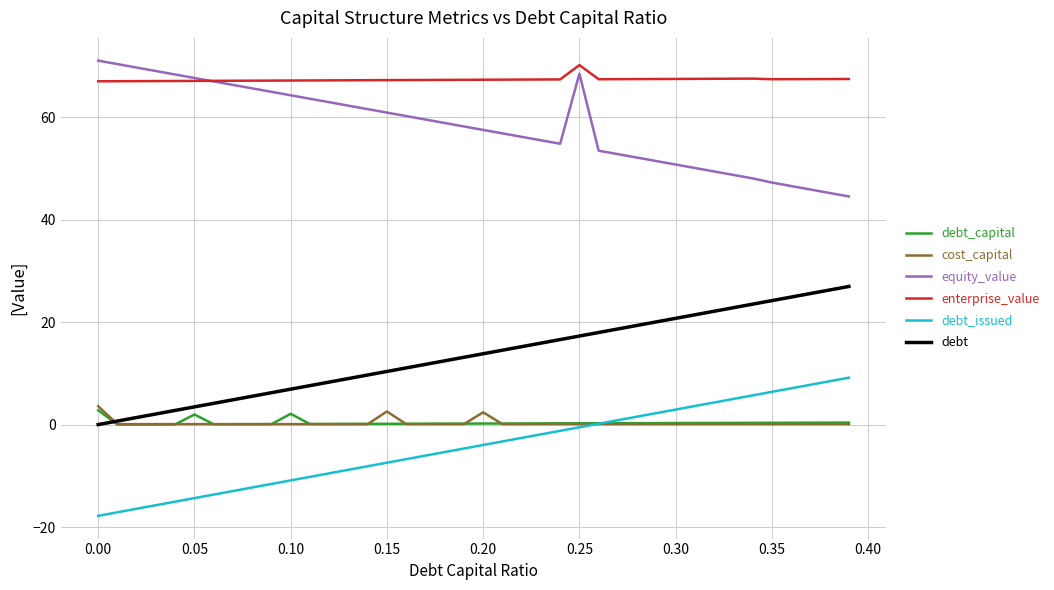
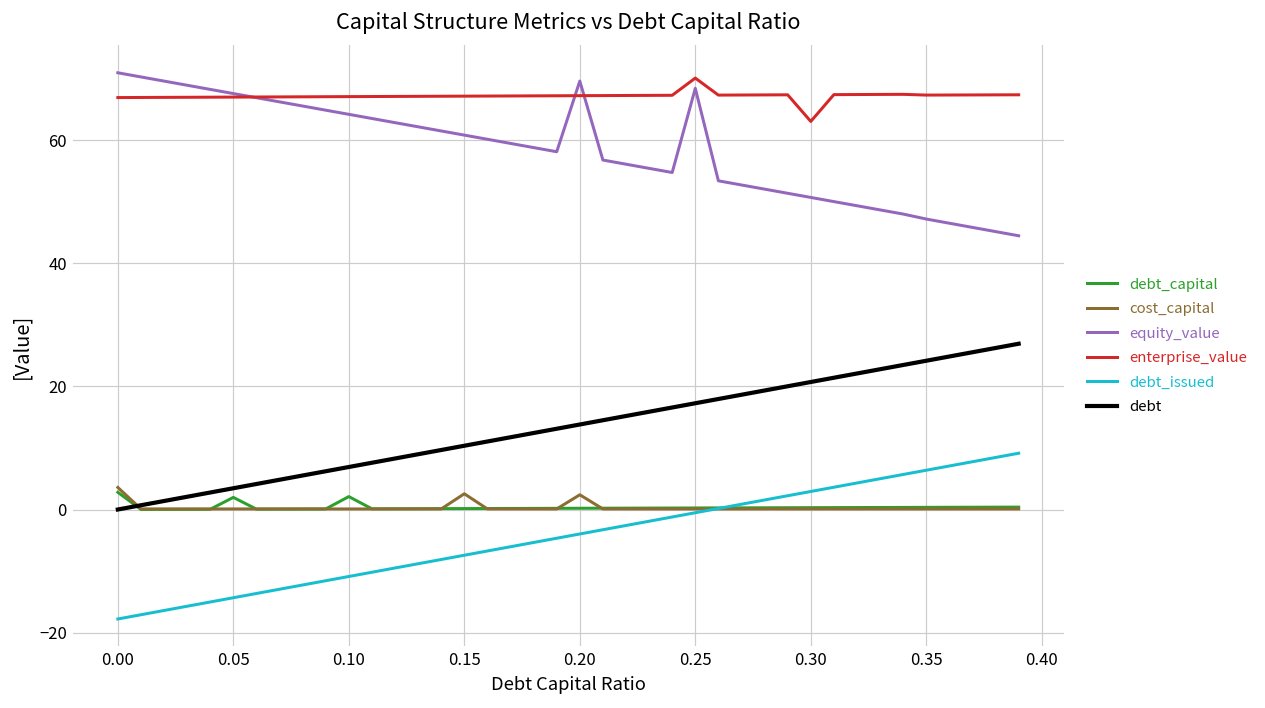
equity_value, 0.20: 57 -> 70
enterprise_value, 0.30: 67 -> 63
